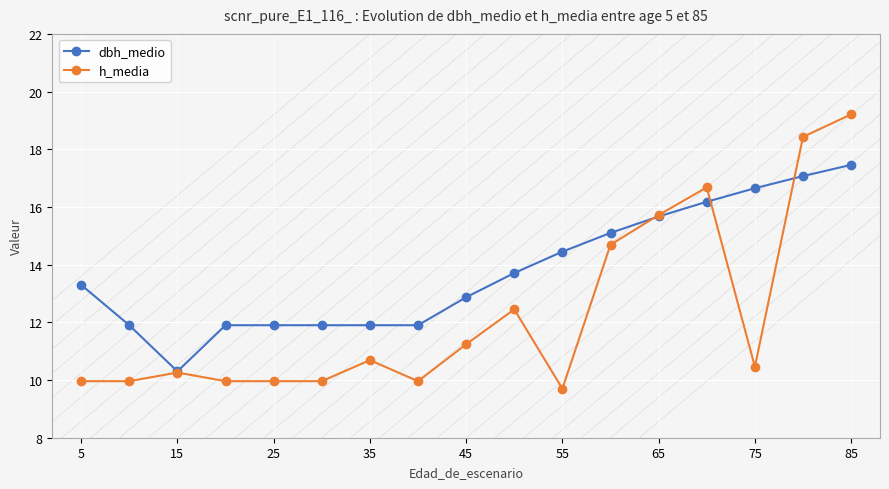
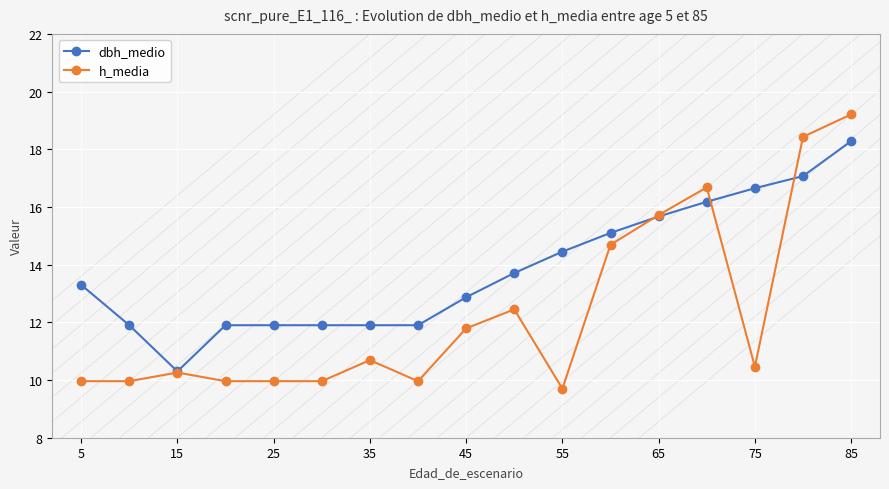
h_media, 45: 11.2 -> 11.8
dbh_medio, 85: 17.5 -> 18.3
